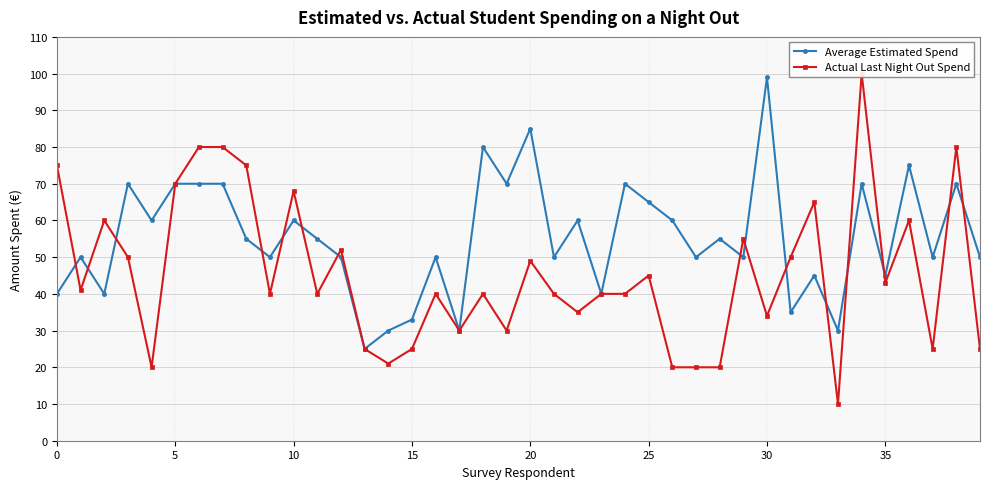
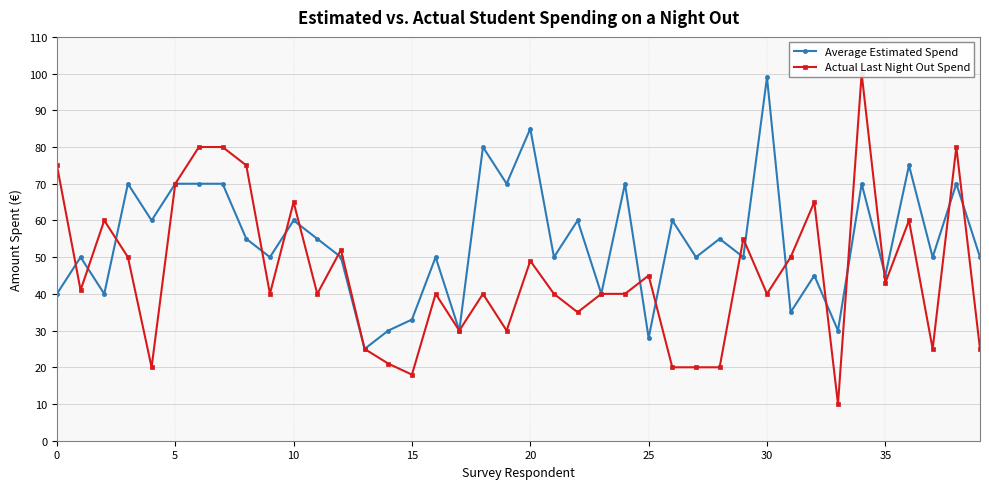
Actual Last Night Out Spend, 10: 68 -> 65
Actual Last Night Out Spend, 15: 25 -> 18
Average Estimated Spend, 25: 65 -> 28
Actual Last Night Out Spend, 30: 34 -> 40
